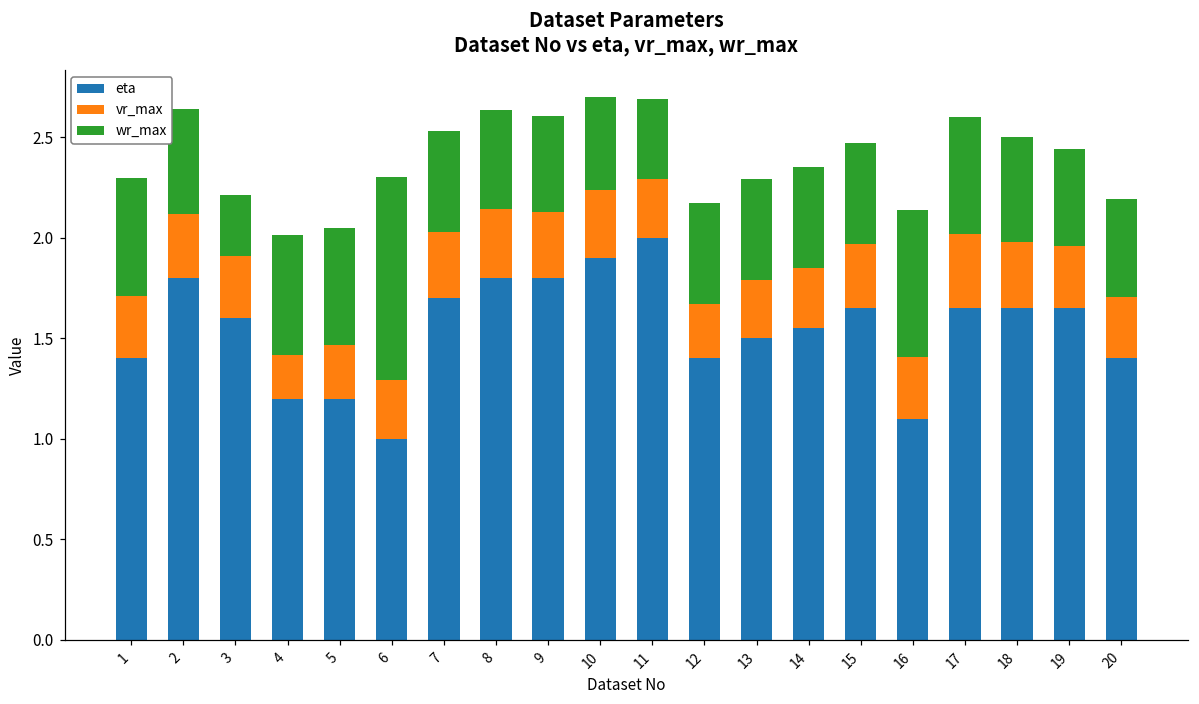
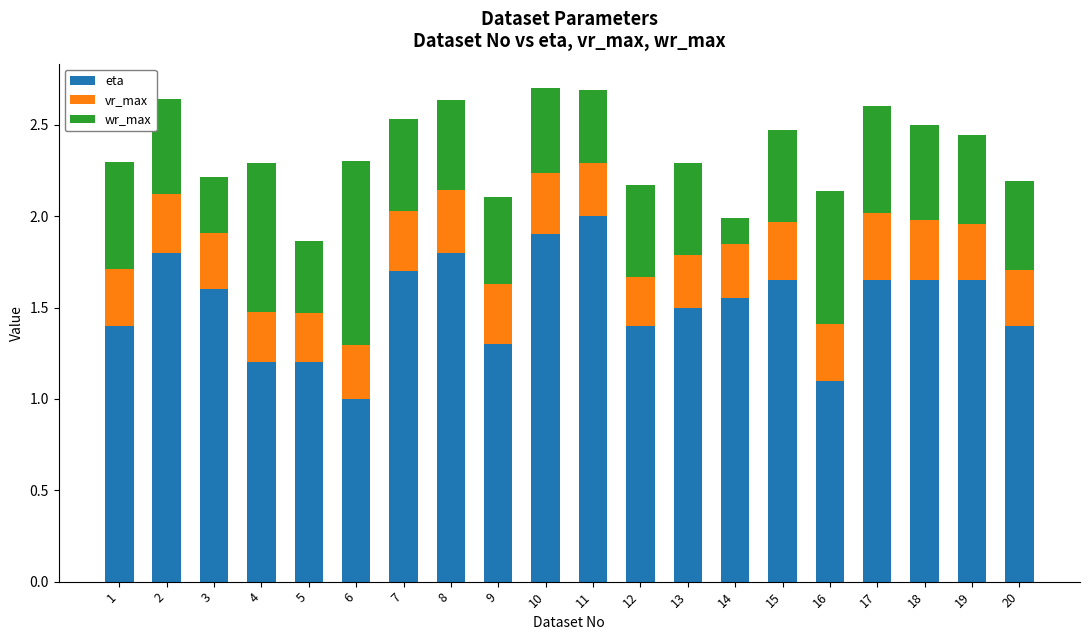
vr_max, 4: 0.22 -> 0.27
wr_max, 4: 0.60 -> 0.82
wr_max, 5: 0.58 -> 0.40
eta, 9: 1.8 -> 1.3
wr_max, 14: 0.50 -> 0.14
